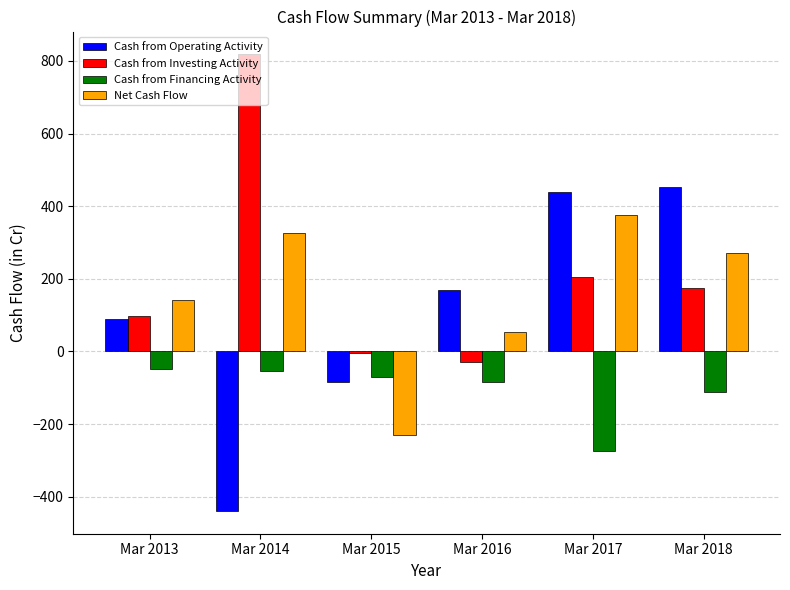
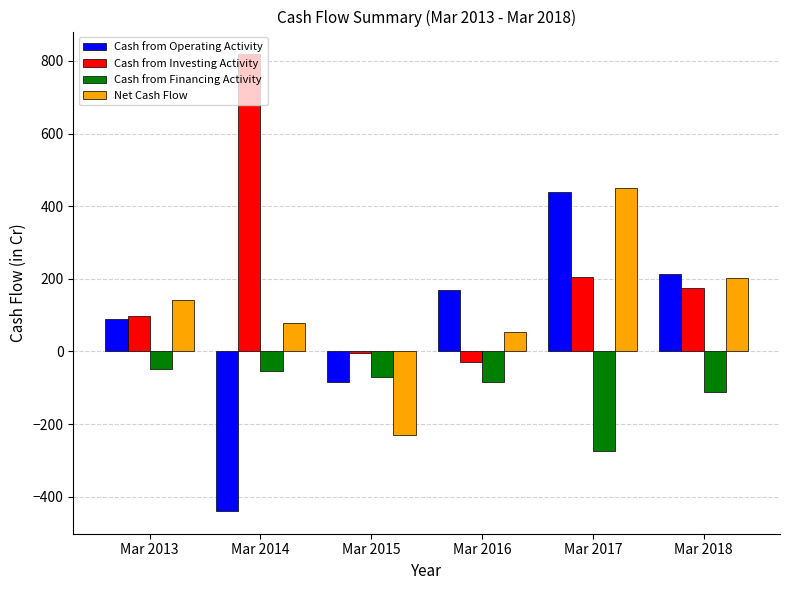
Net Cash Flow, Mar 2014: 330 -> 80
Net Cash Flow, Mar 2017: 380 -> 450
Cash from Operating Activity, Mar 2018: 450 -> 210
Net Cash Flow, Mar 2018: 270 -> 200
